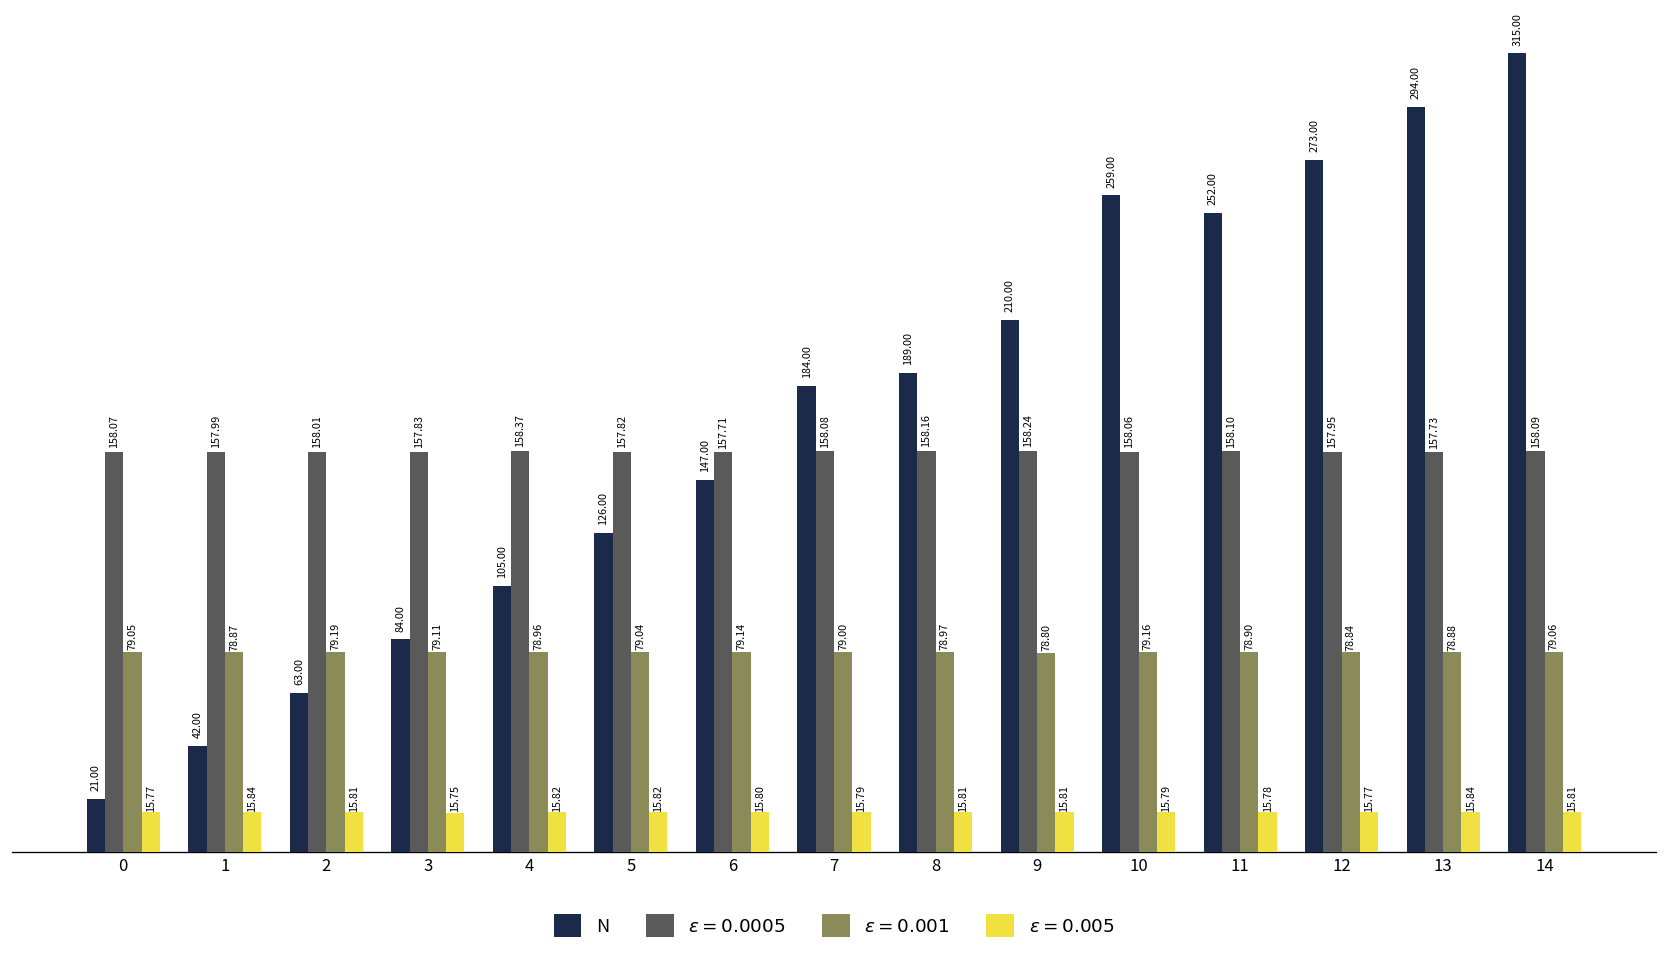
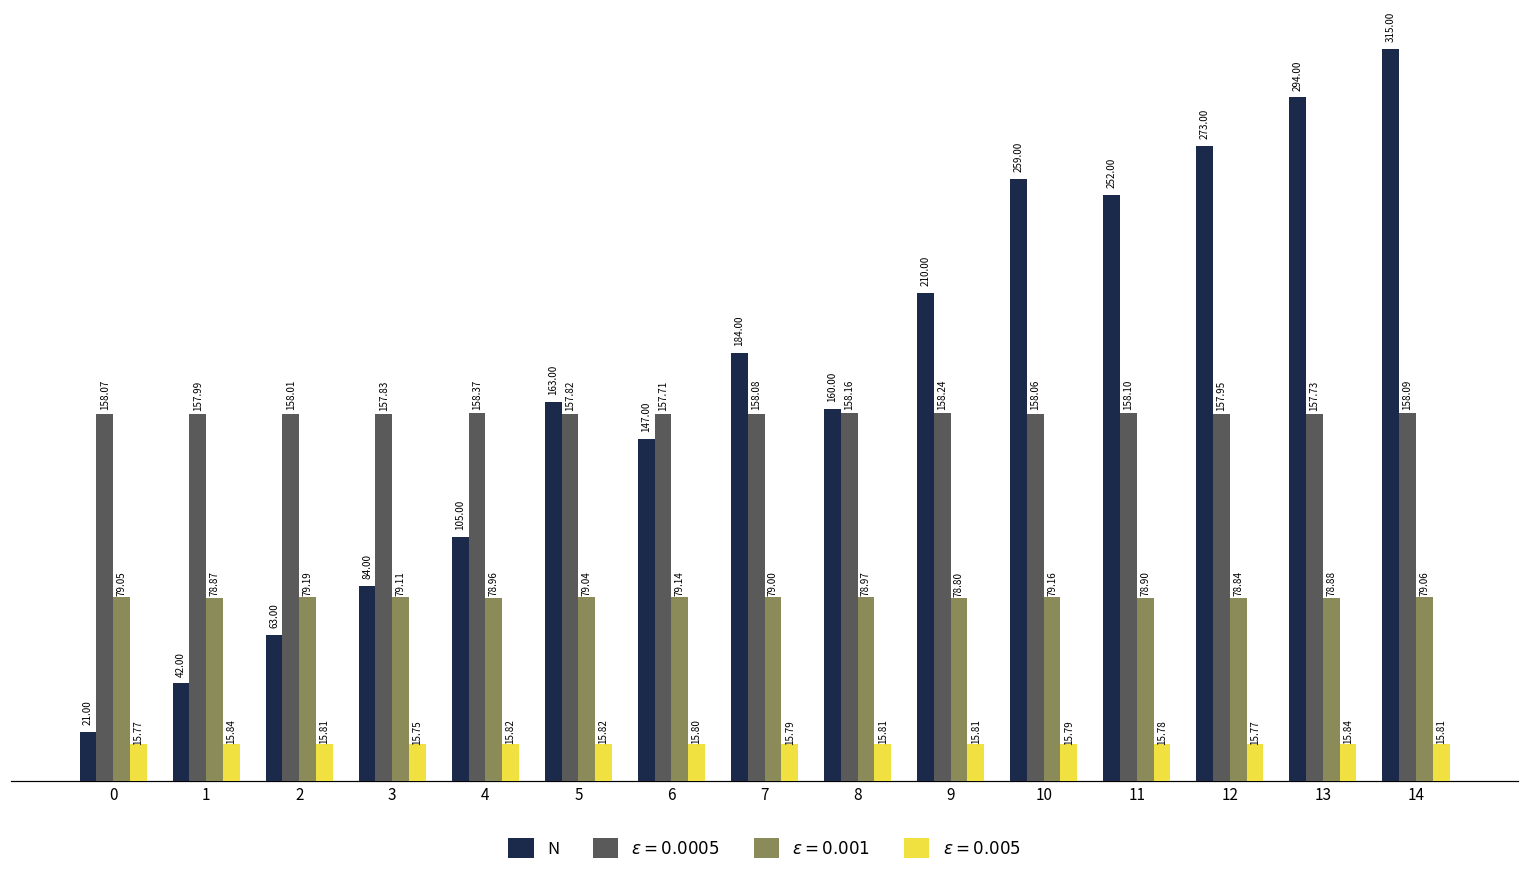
N, 5: 126.00 -> 163.00
N, 8: 189.00 -> 160.00
